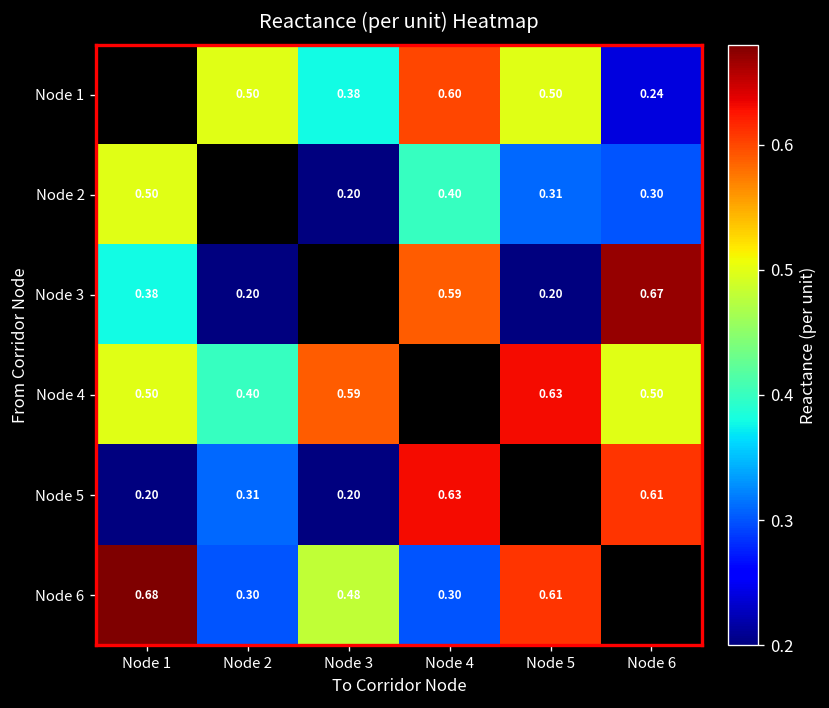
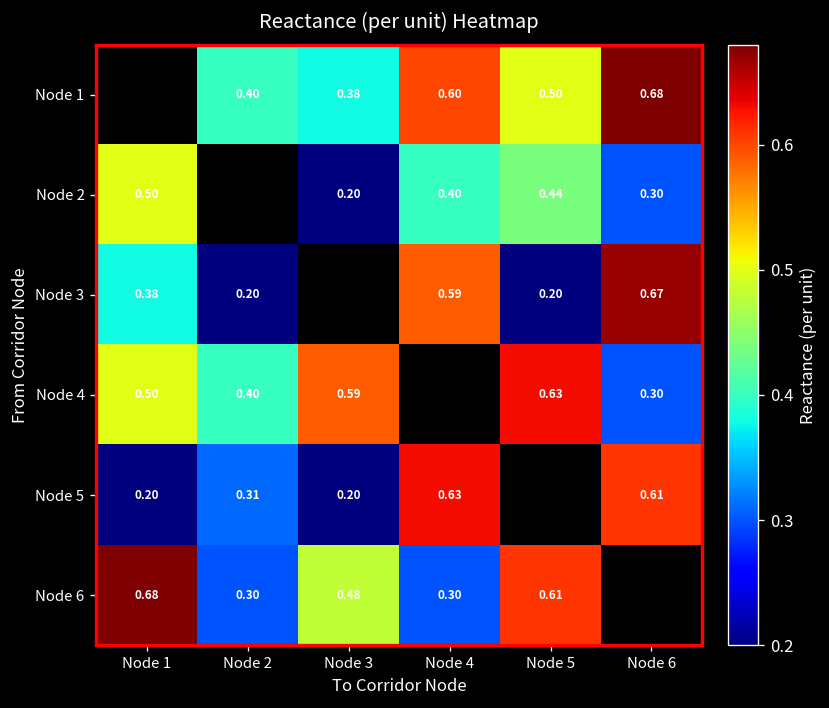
Node 1, Node 2: 0.50 -> 0.40
Node 1, Node 6: 0.24 -> 0.68
Node 2, Node 5: 0.31 -> 0.44
Node 4, Node 6: 0.50 -> 0.30
